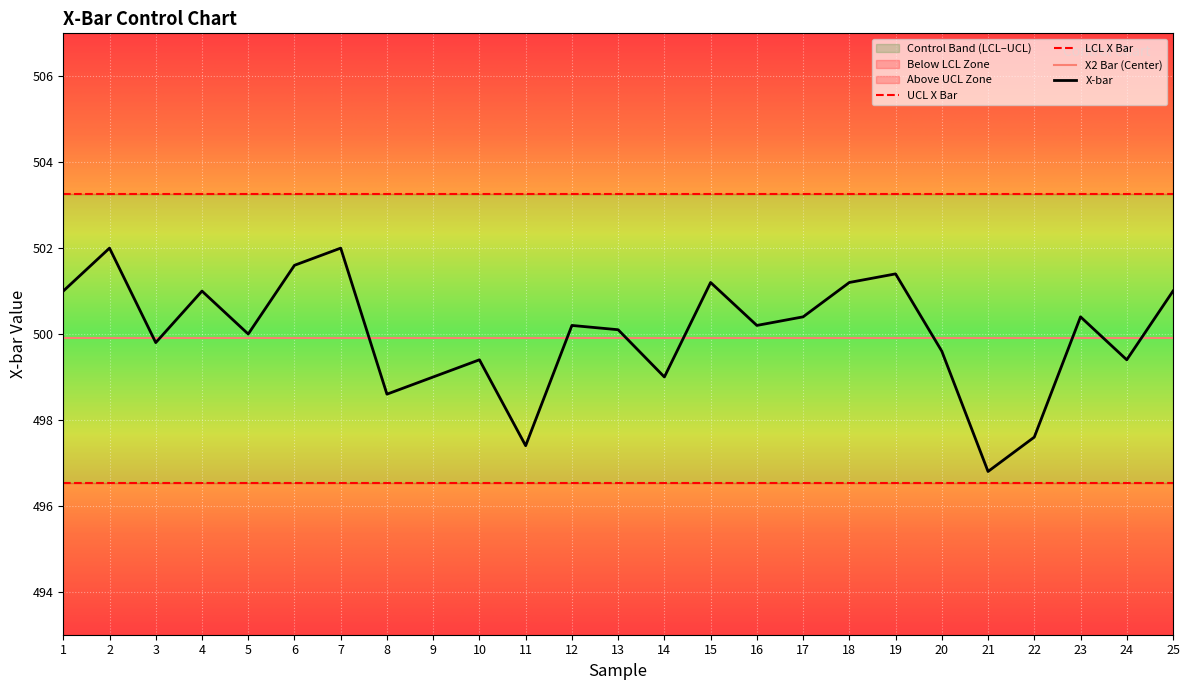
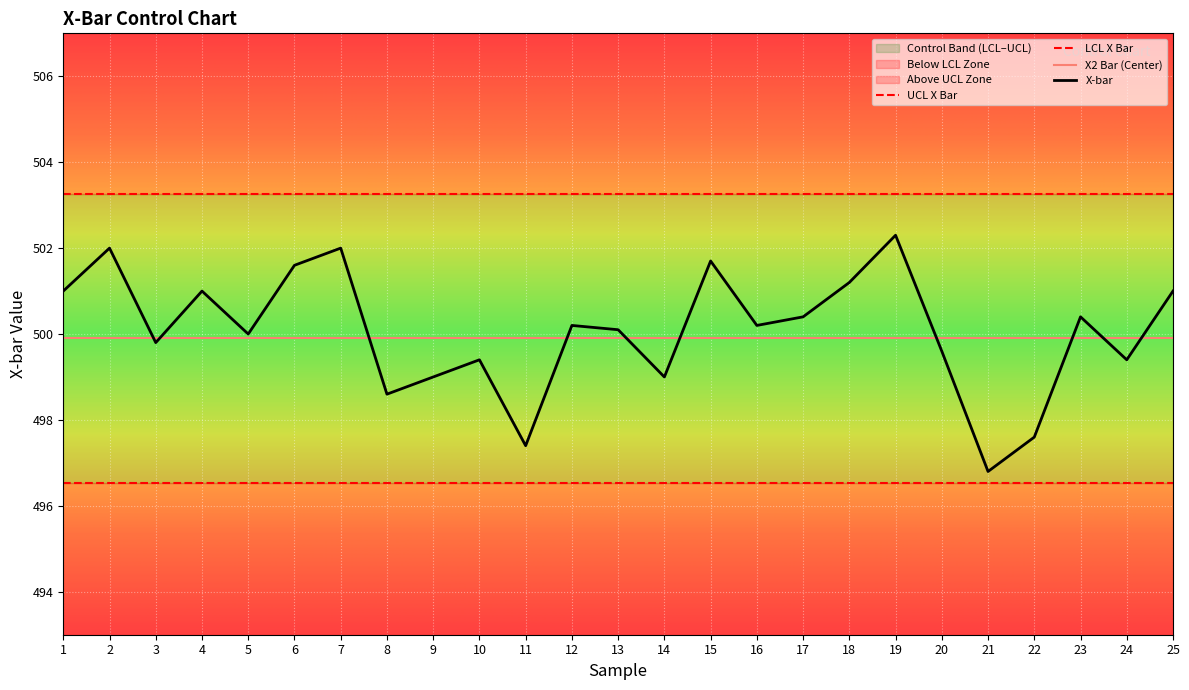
X-bar, 15: 501.2 -> 501.7
X-bar, 19: 501.4 -> 502.3
